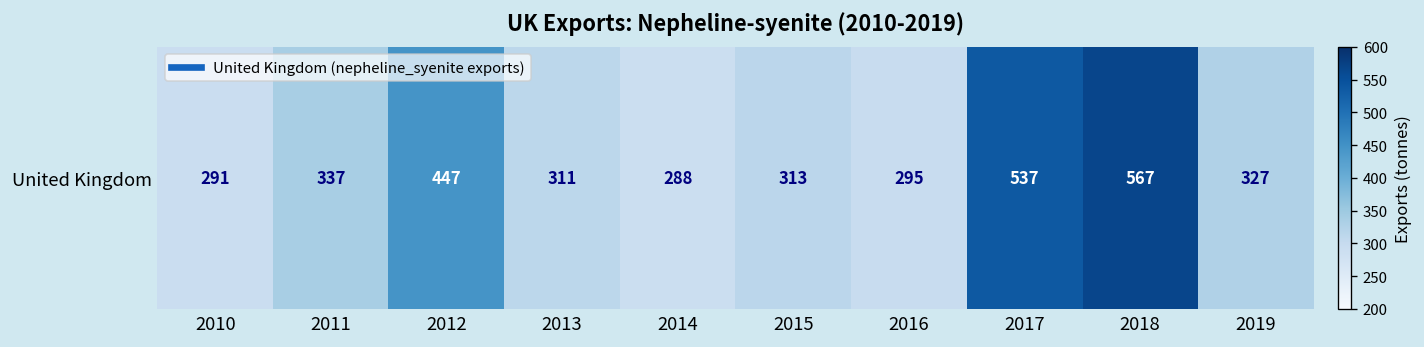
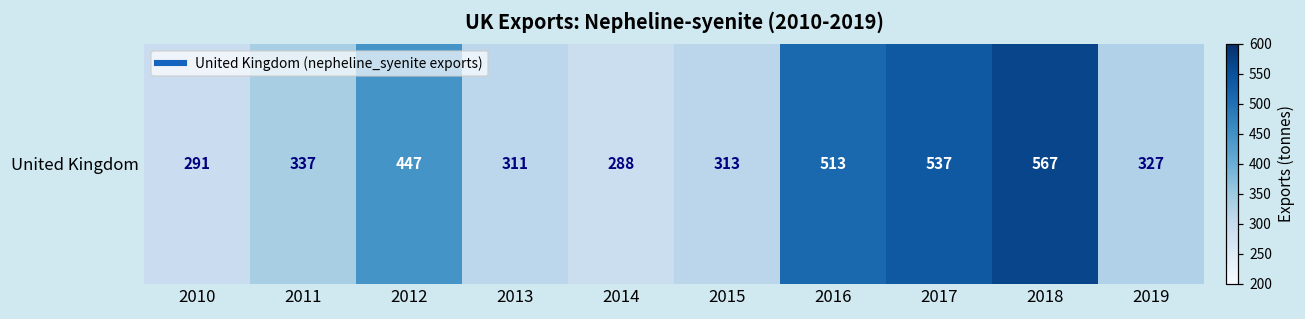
United Kingdom, 2016: 295 -> 513
